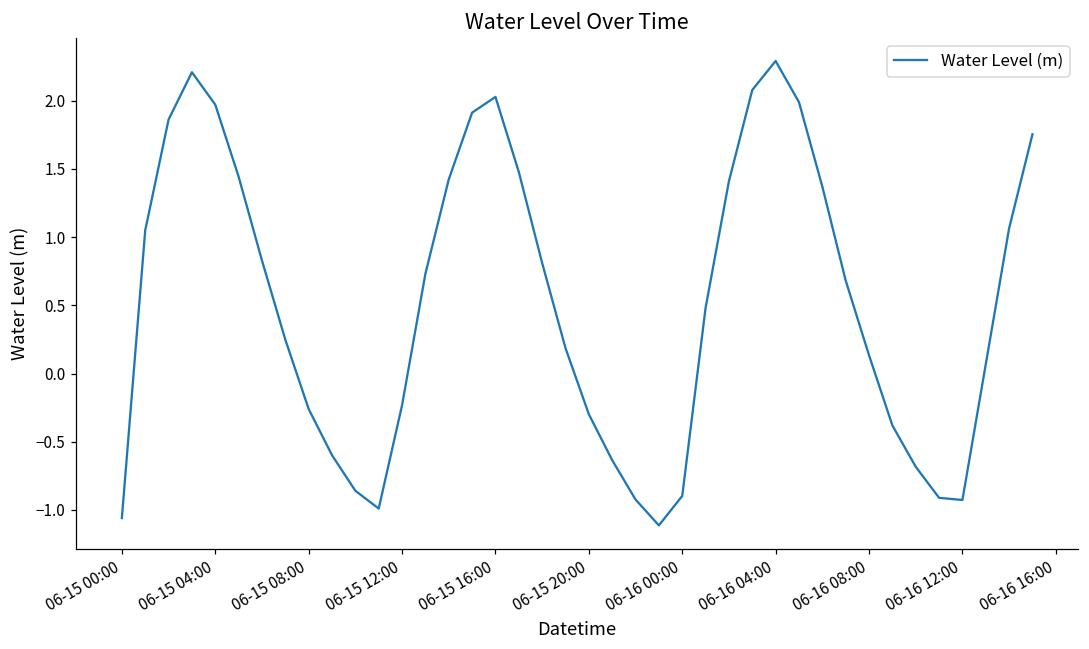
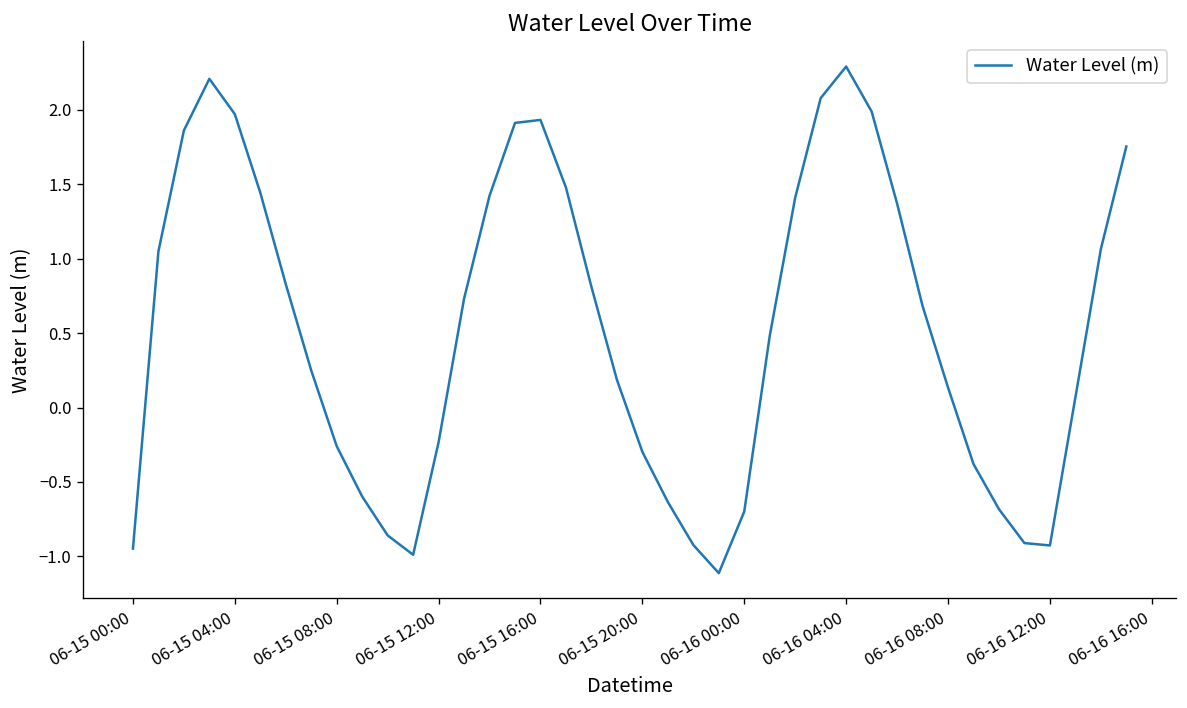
06-15 00:00: -1.06 -> -0.95
06-15 16:00: 2.03 -> 1.93
06-16 00:00: -0.90 -> -0.70
